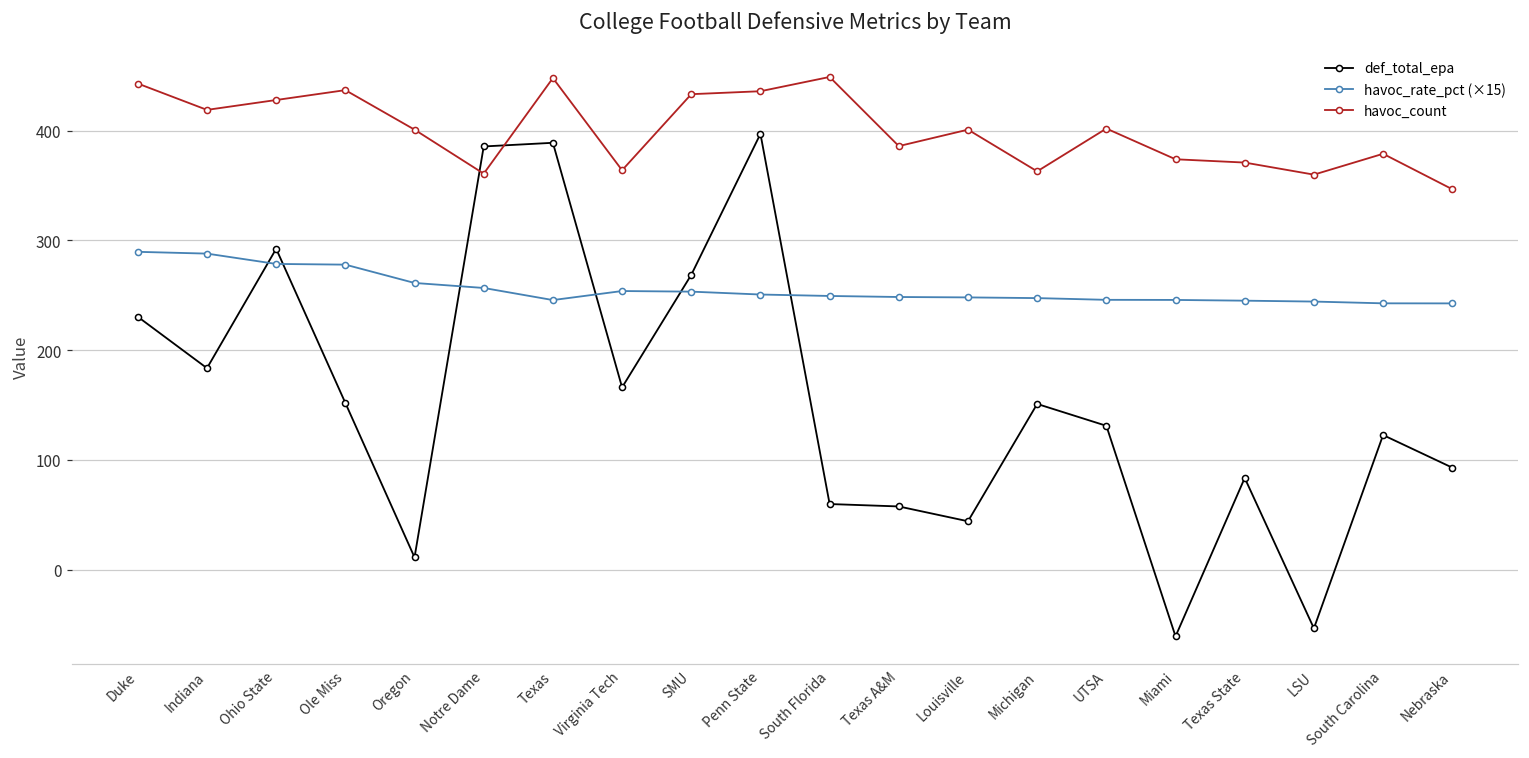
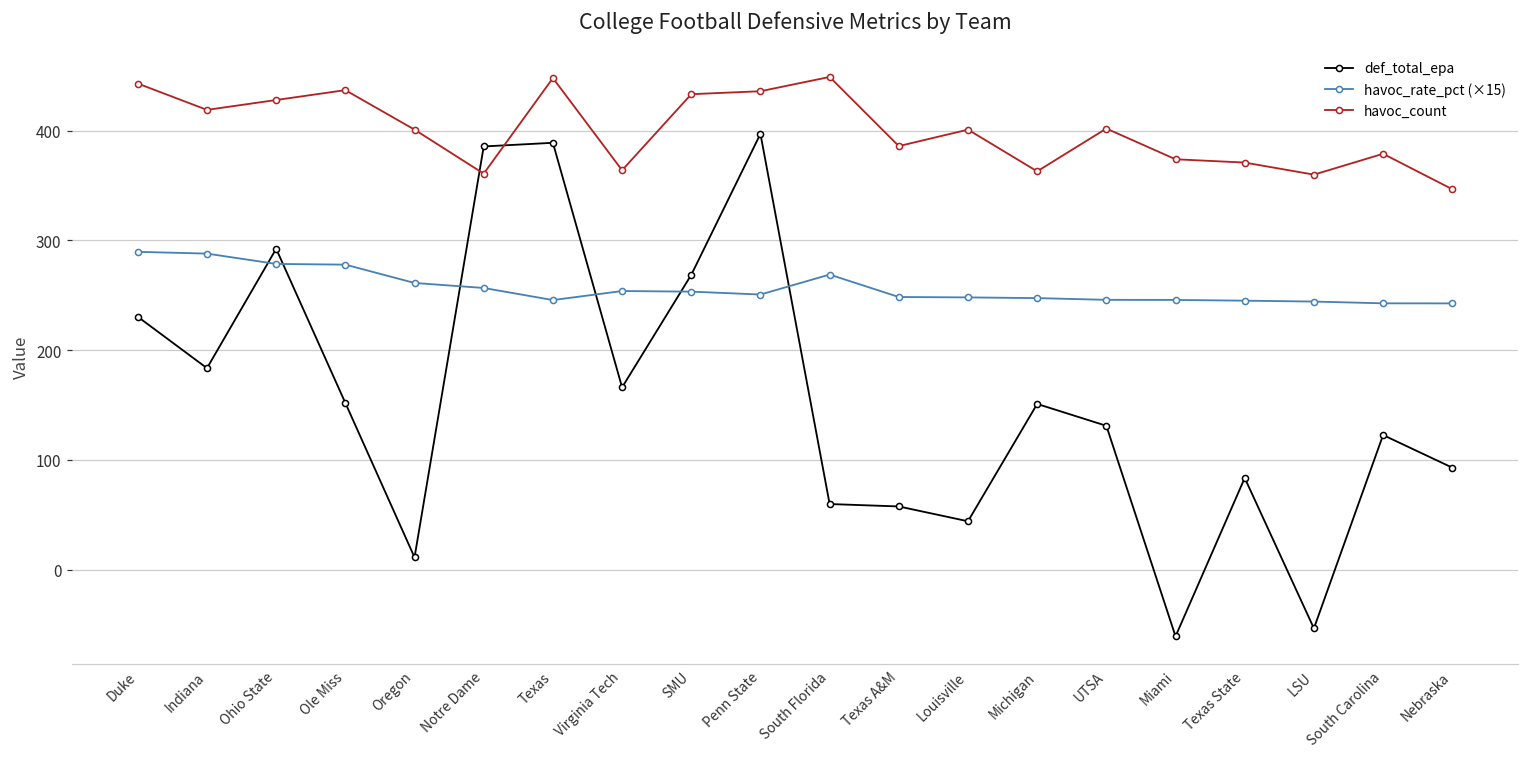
havoc_rate_pct (×15), South Florida: 250 -> 270
